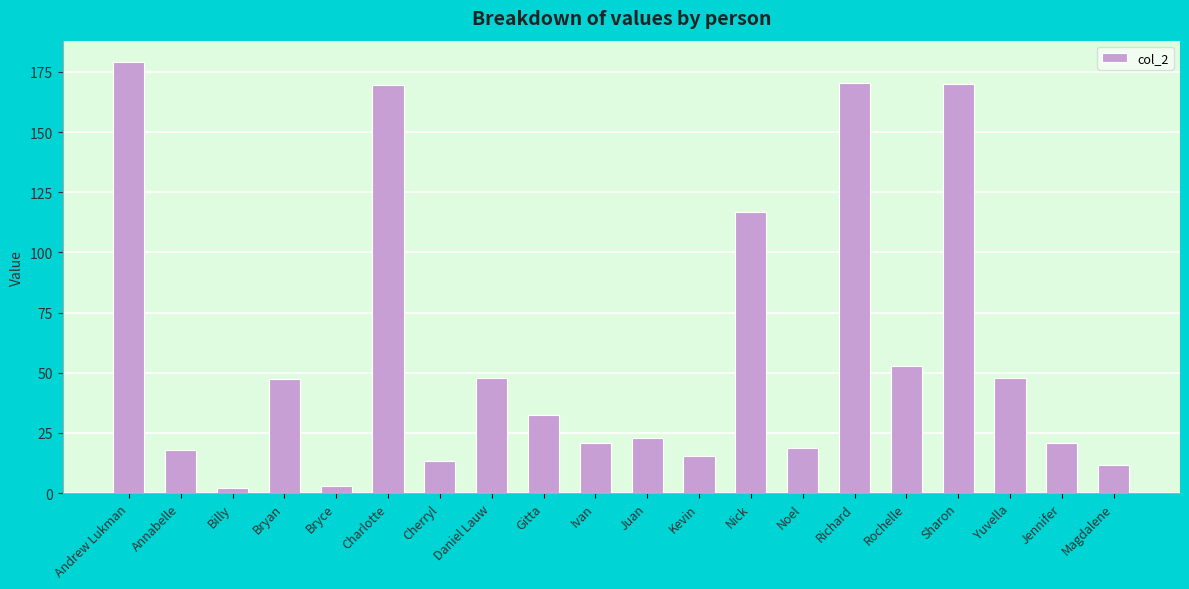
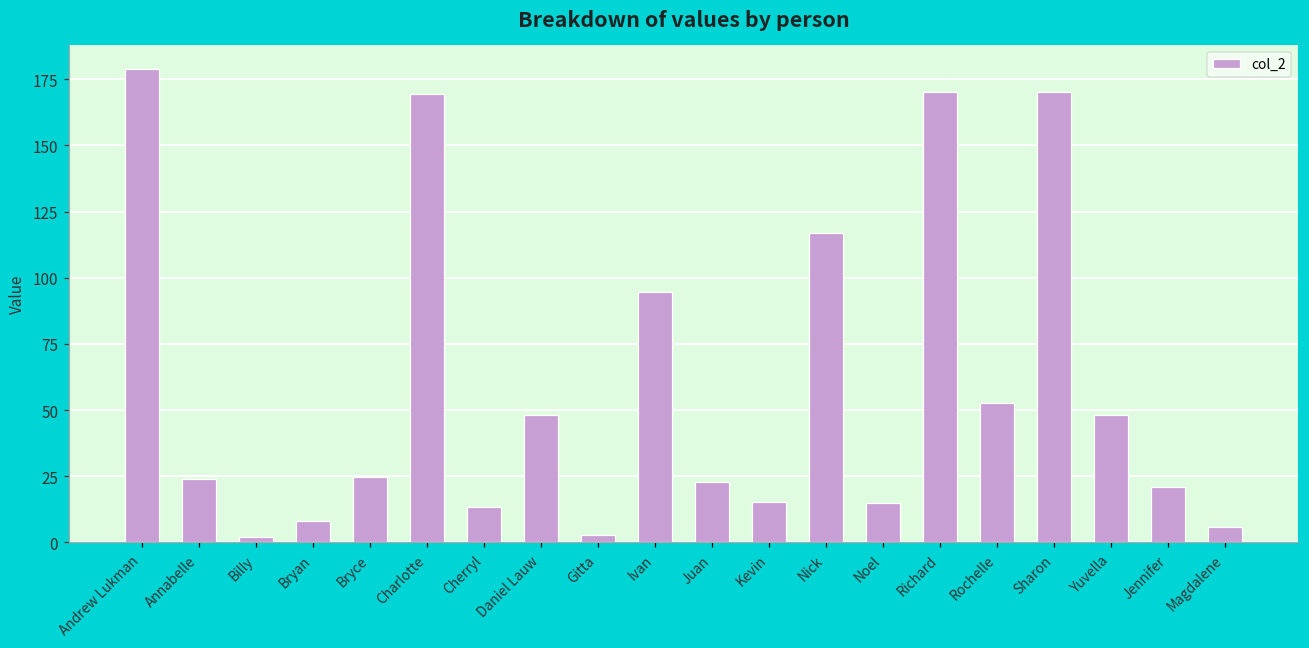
Annabelle: 18 -> 24
Bryan: 48 -> 8
Bryce: 3 -> 25
Gitta: 32 -> 3
Ivan: 21 -> 95
Noel: 19 -> 15
Magdalene: 12 -> 6
